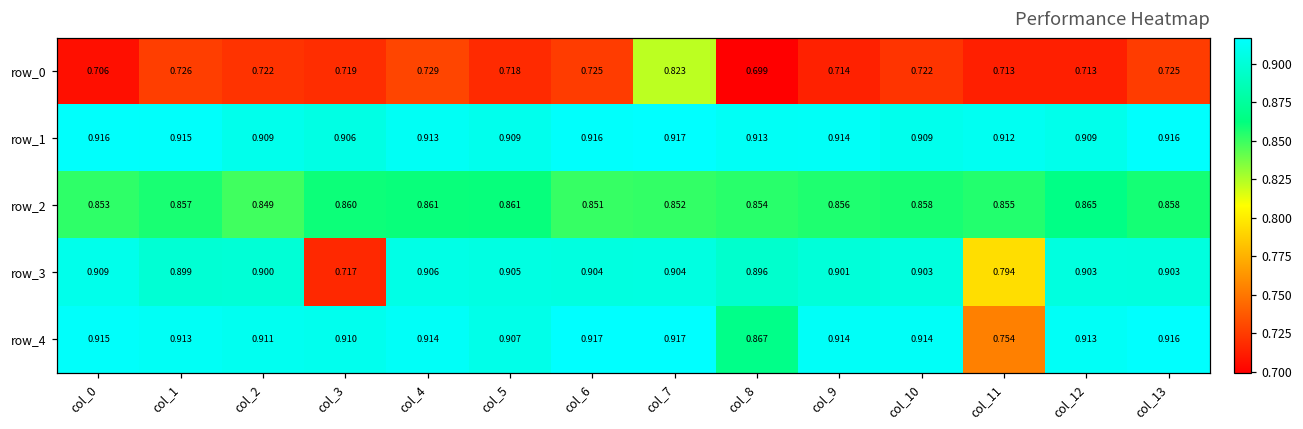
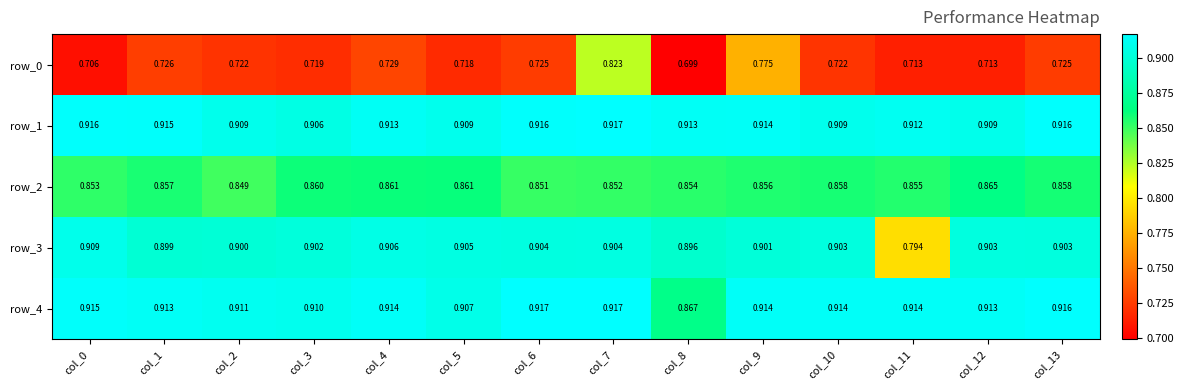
row_0, col_9: 0.714 -> 0.775
row_3, col_3: 0.717 -> 0.902
row_4, col_11: 0.754 -> 0.914
